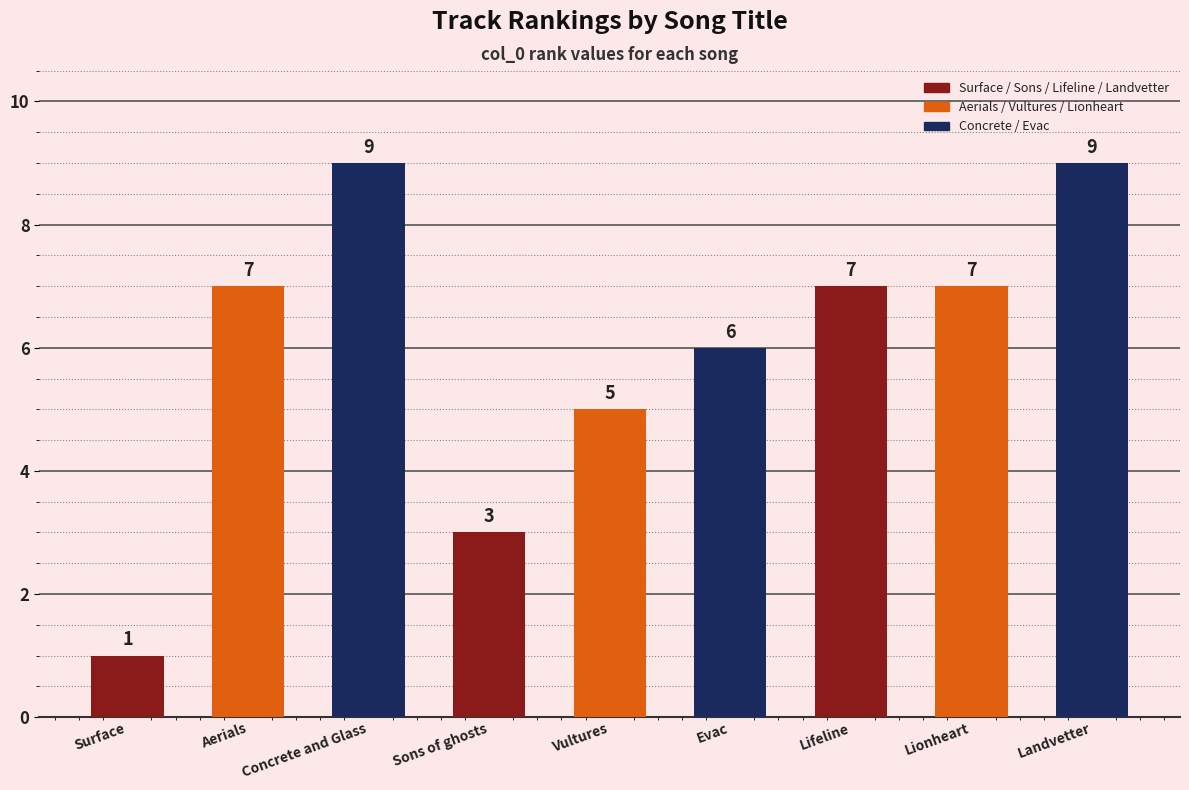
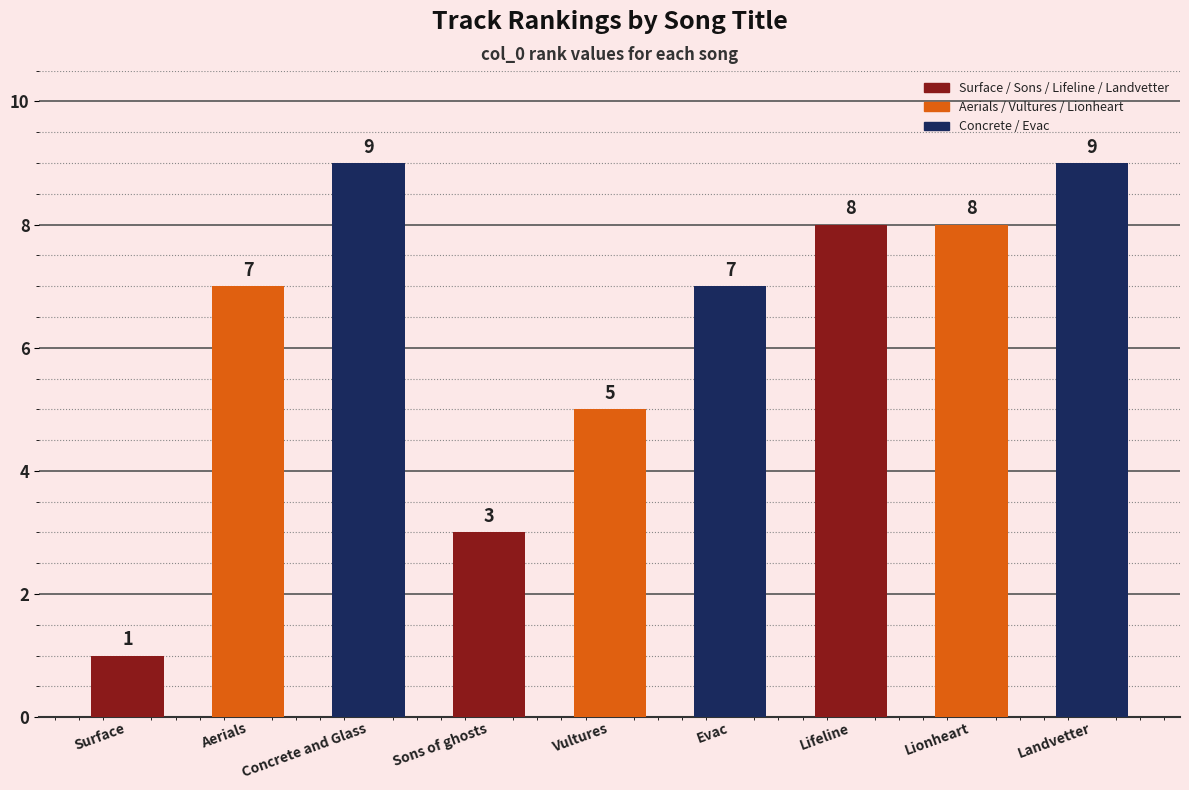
Evac: 6 -> 7
Lifeline: 7 -> 8
Lionheart: 7 -> 8
